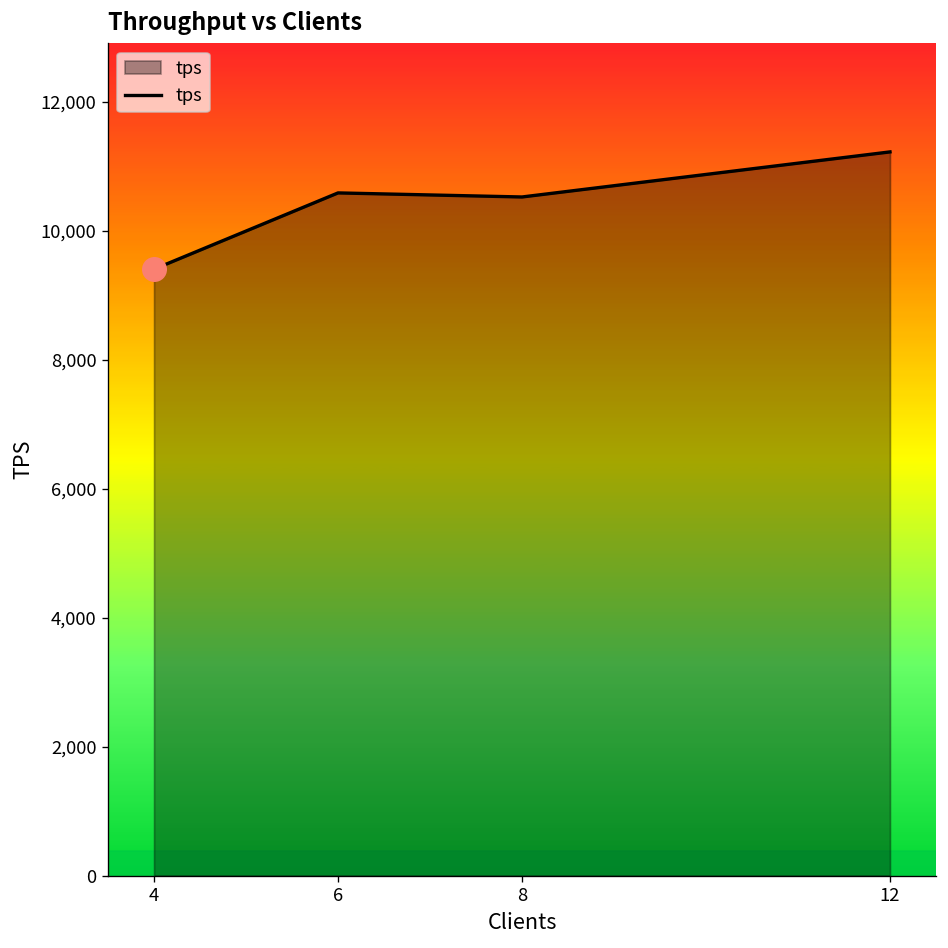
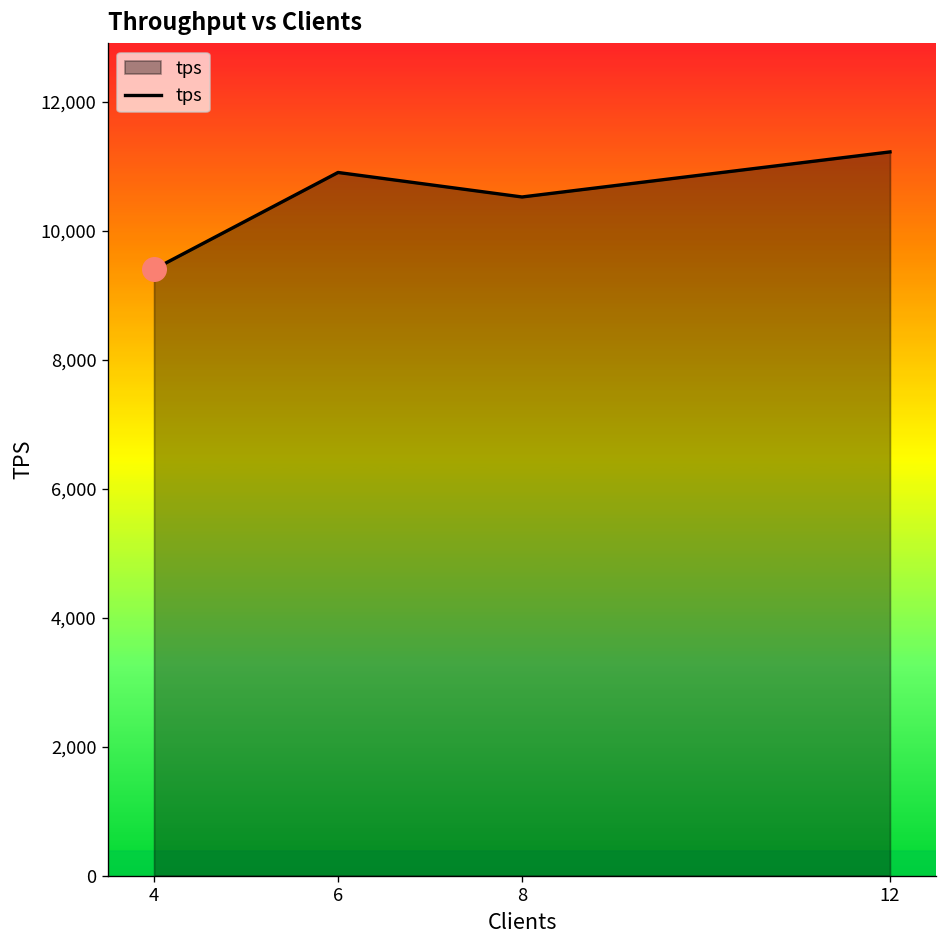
tps, 6: 10,600 -> 10,900
